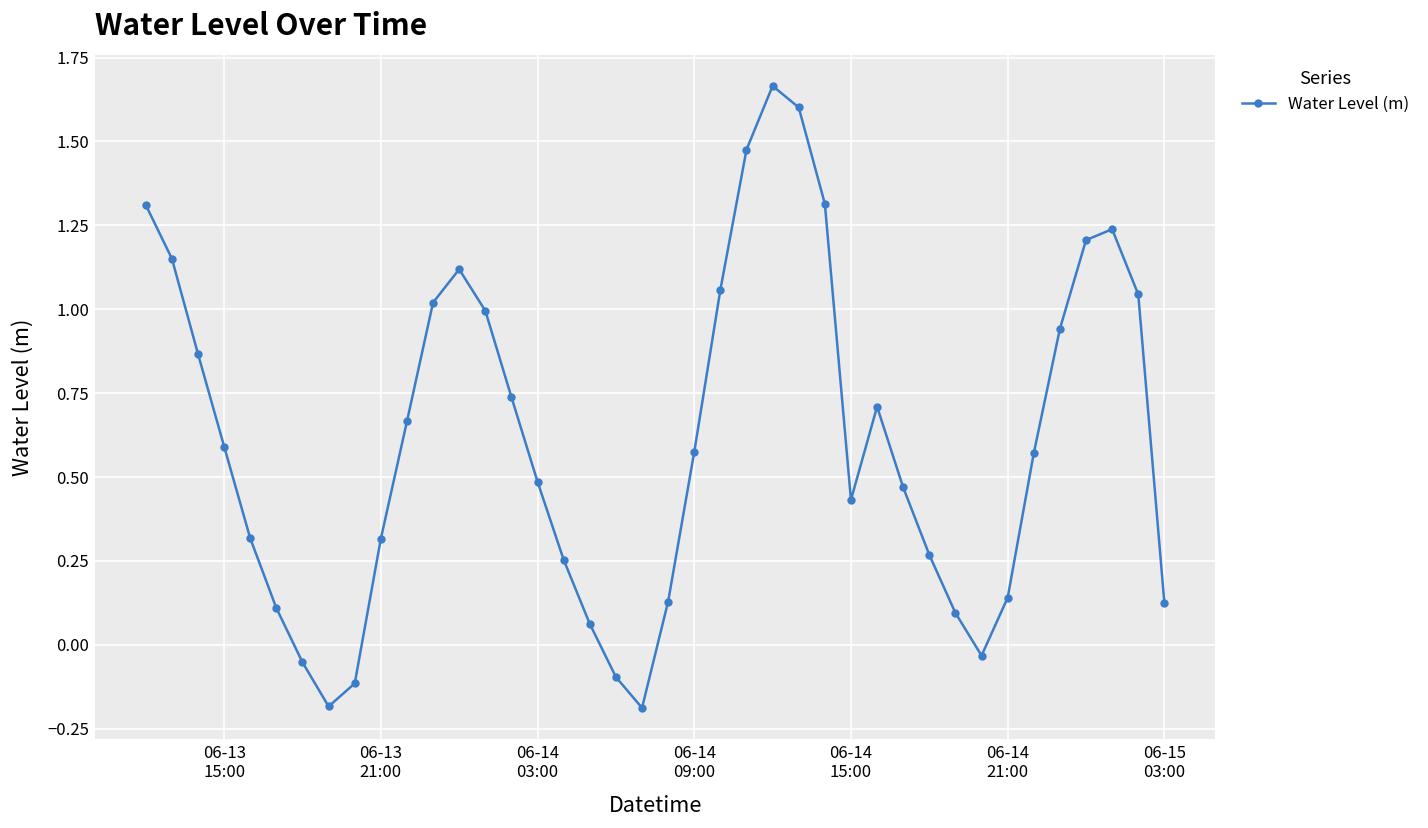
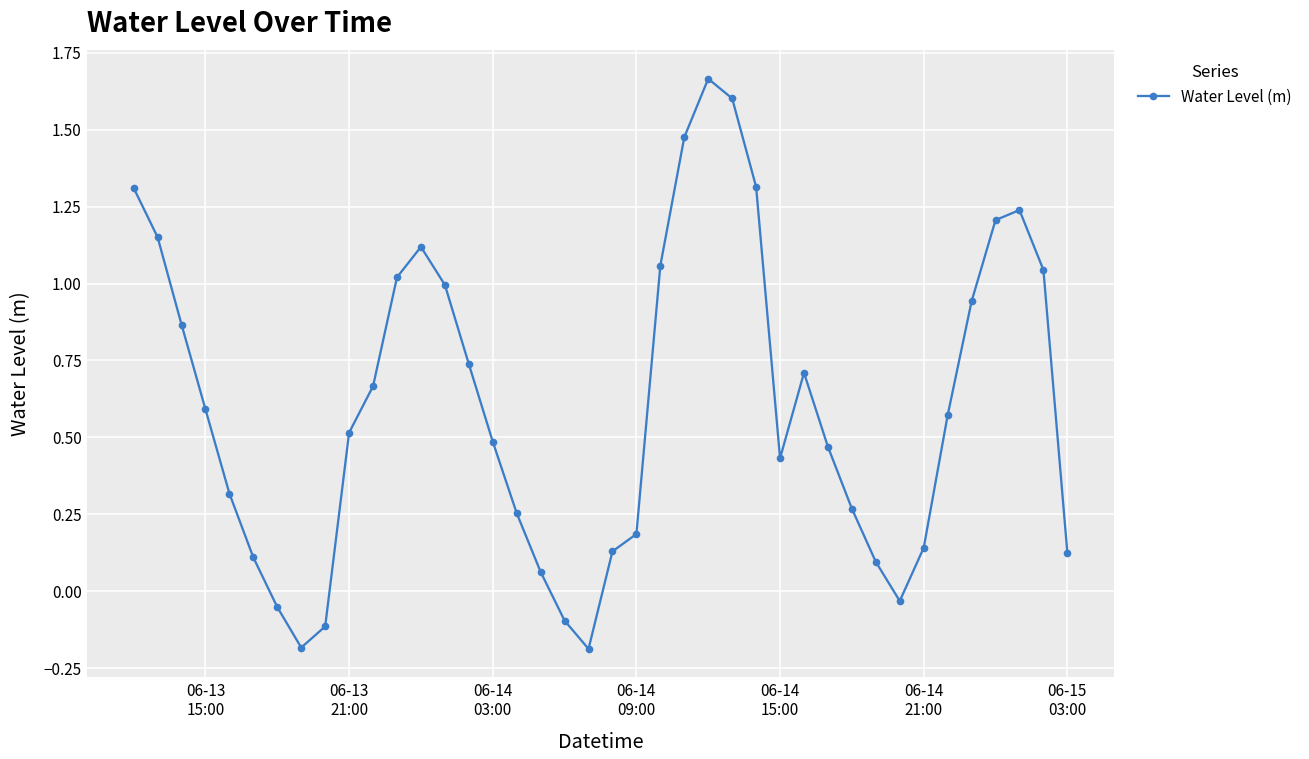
06-13 21:00: 0.32 -> 0.52
06-14 09:00: 0.57 -> 0.19
